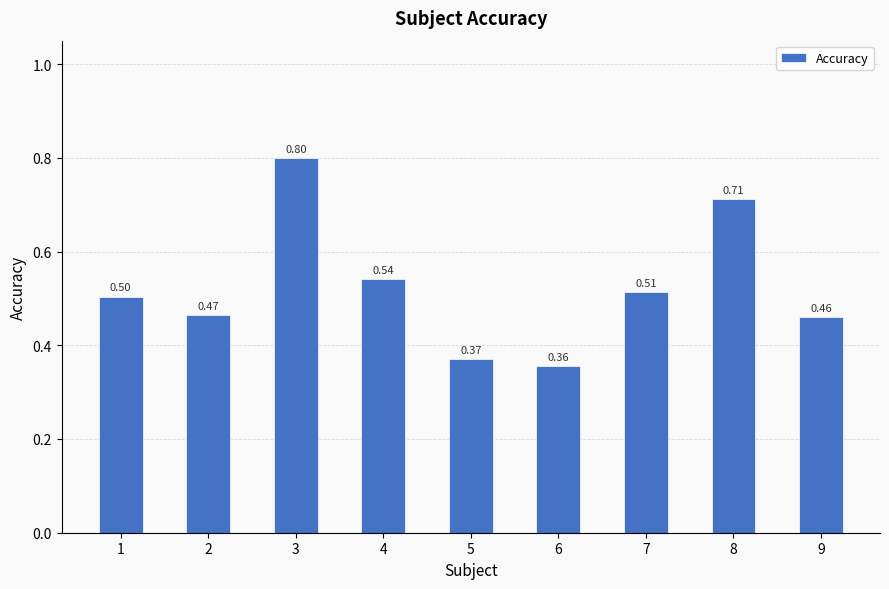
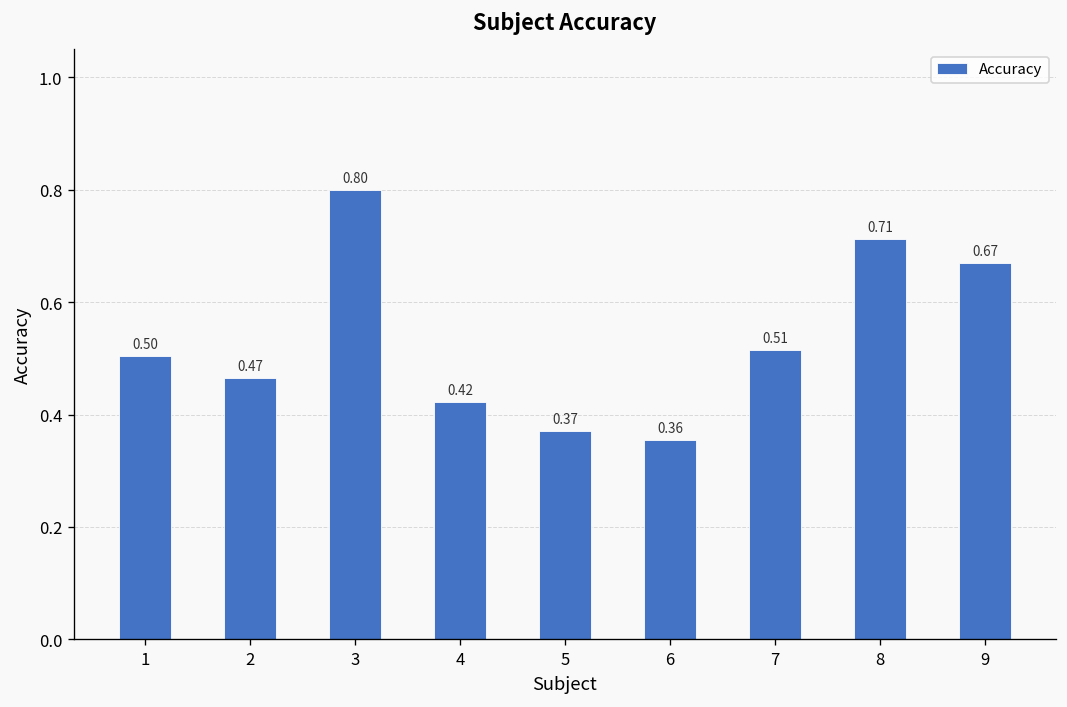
4: 0.54 -> 0.42
9: 0.46 -> 0.67
